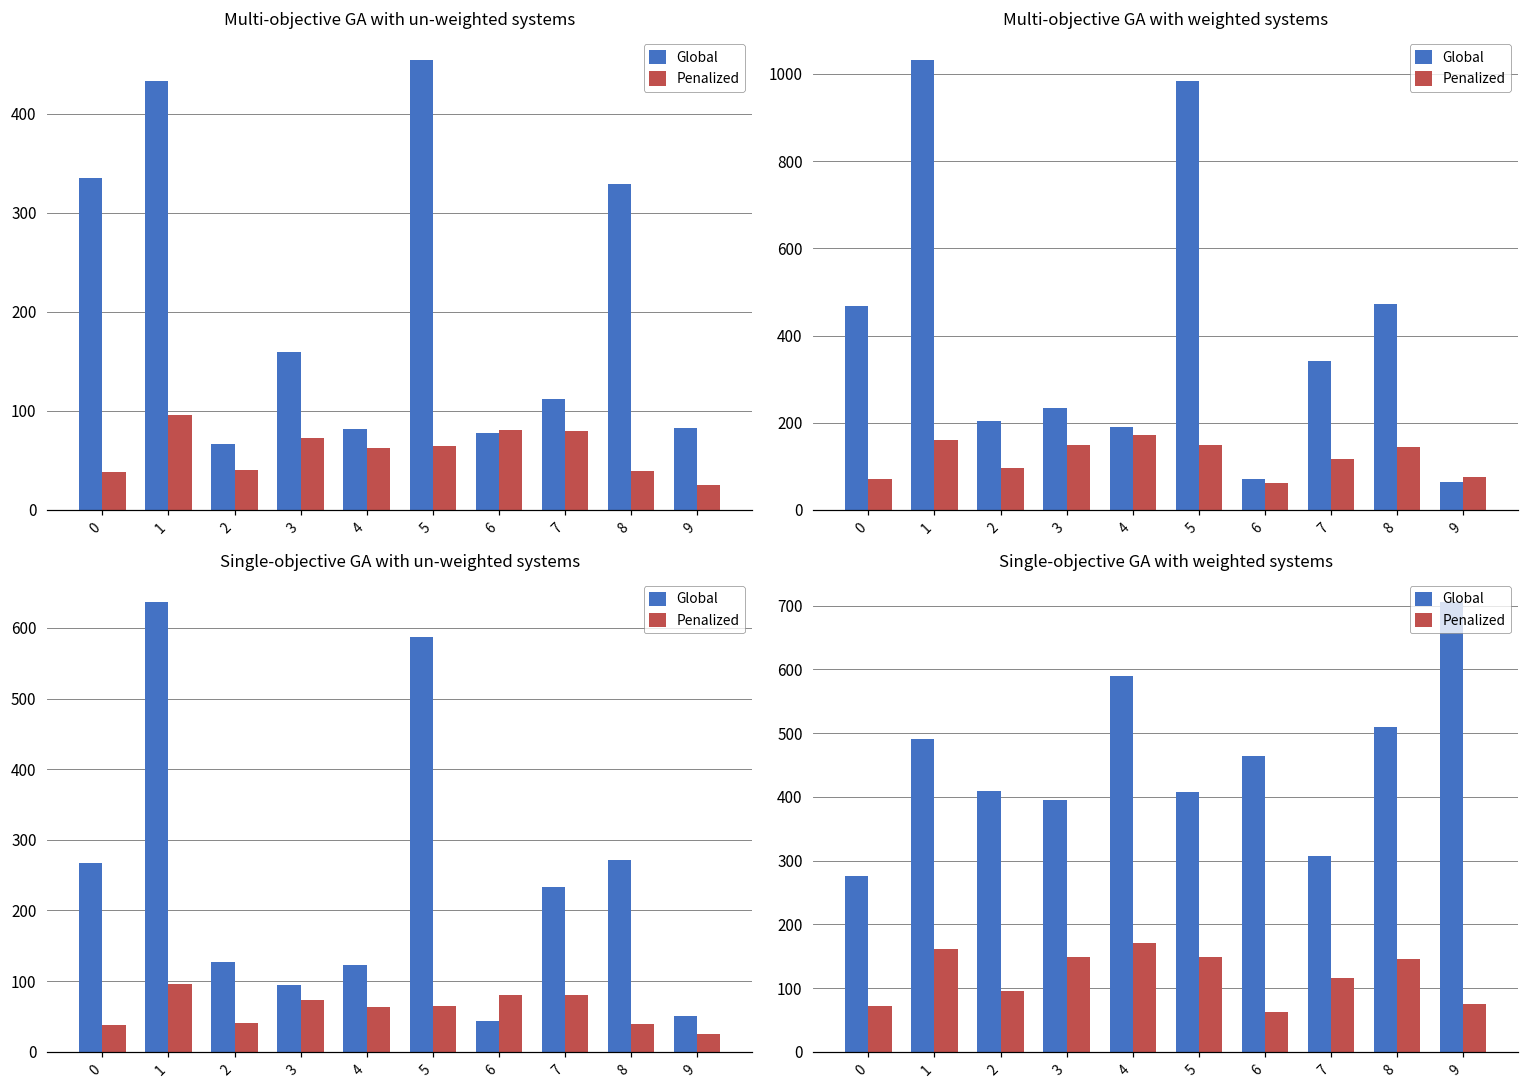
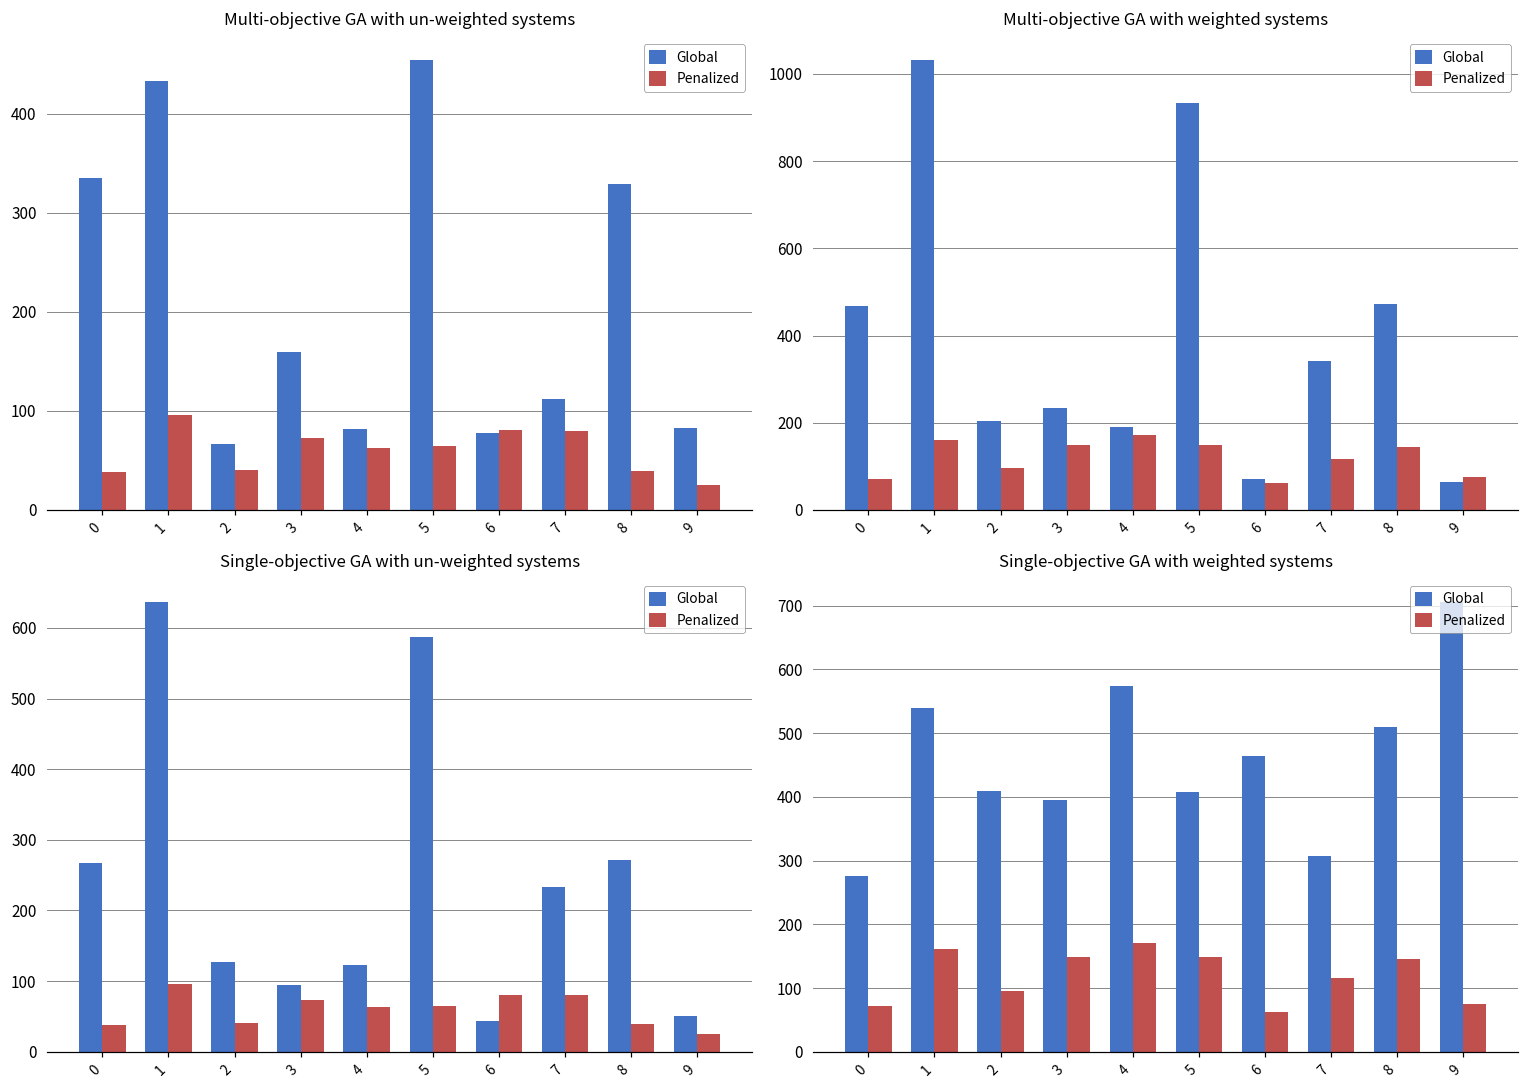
Multi-objective GA with weighted systems, Global, 5: 990 -> 930
Single-objective GA with weighted systems, Global, 1: 490 -> 540
Single-objective GA with weighted systems, Global, 4: 590 -> 570
